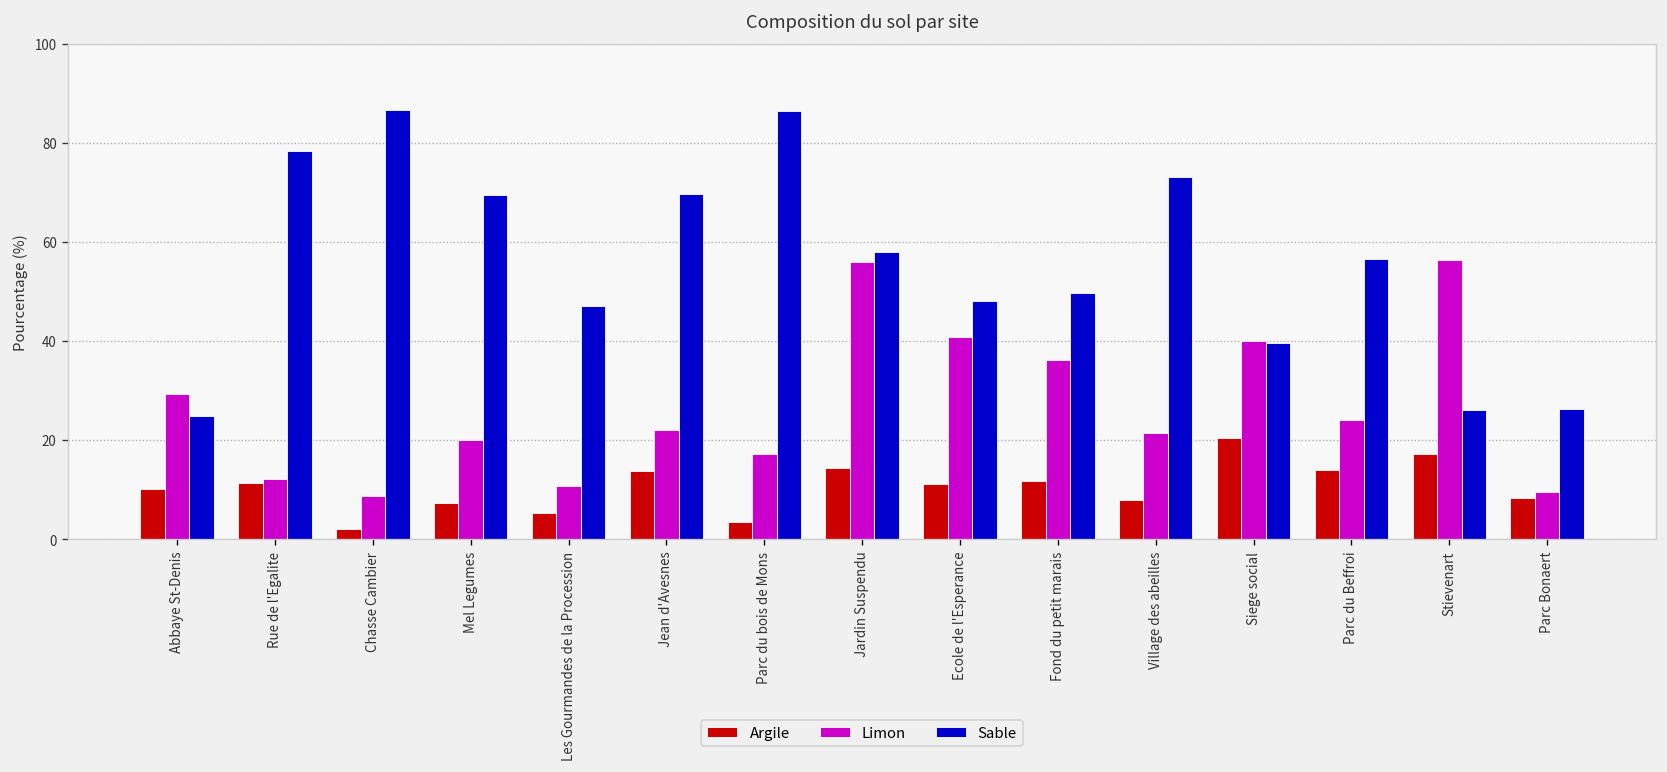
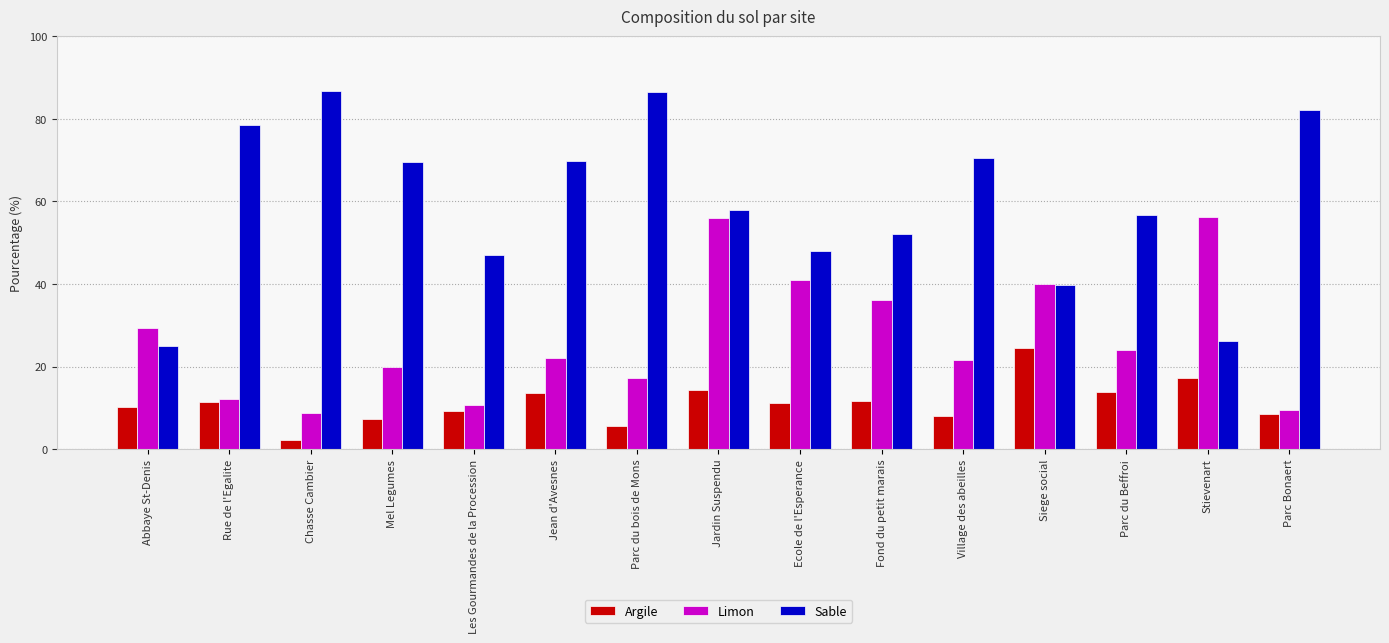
Argile, Les Gourmandes de la Procession: 5 -> 9
Argile, Parc du bois de Mons: 4 -> 6
Sable, Fond du petit marais: 50 -> 52
Sable, Village des abeilles: 73 -> 71
Argile, Siege social: 20 -> 25
Sable, Parc Bonaert: 26 -> 82
